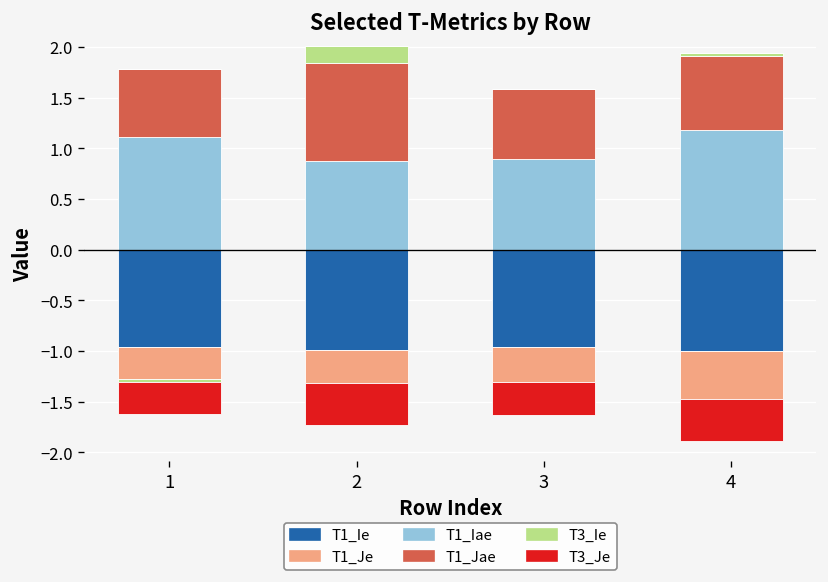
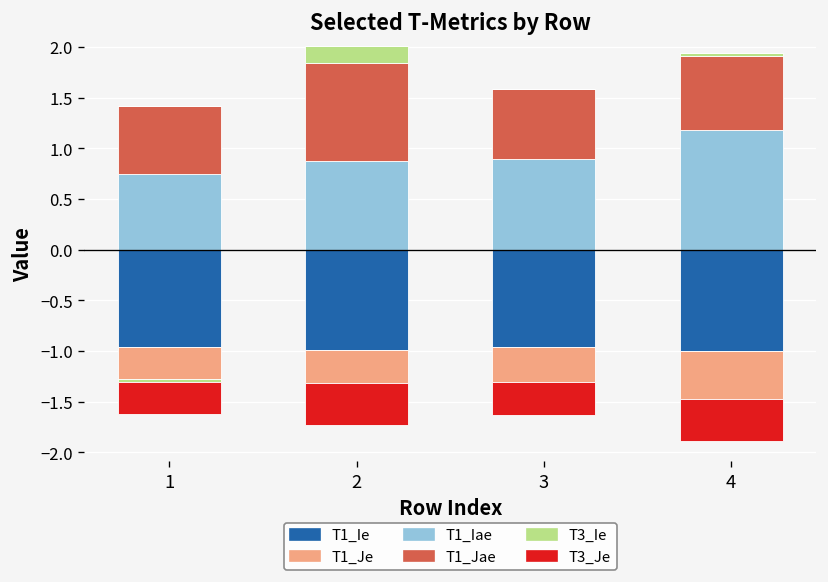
T1_Iae, 1: 1.1 -> 0.7
